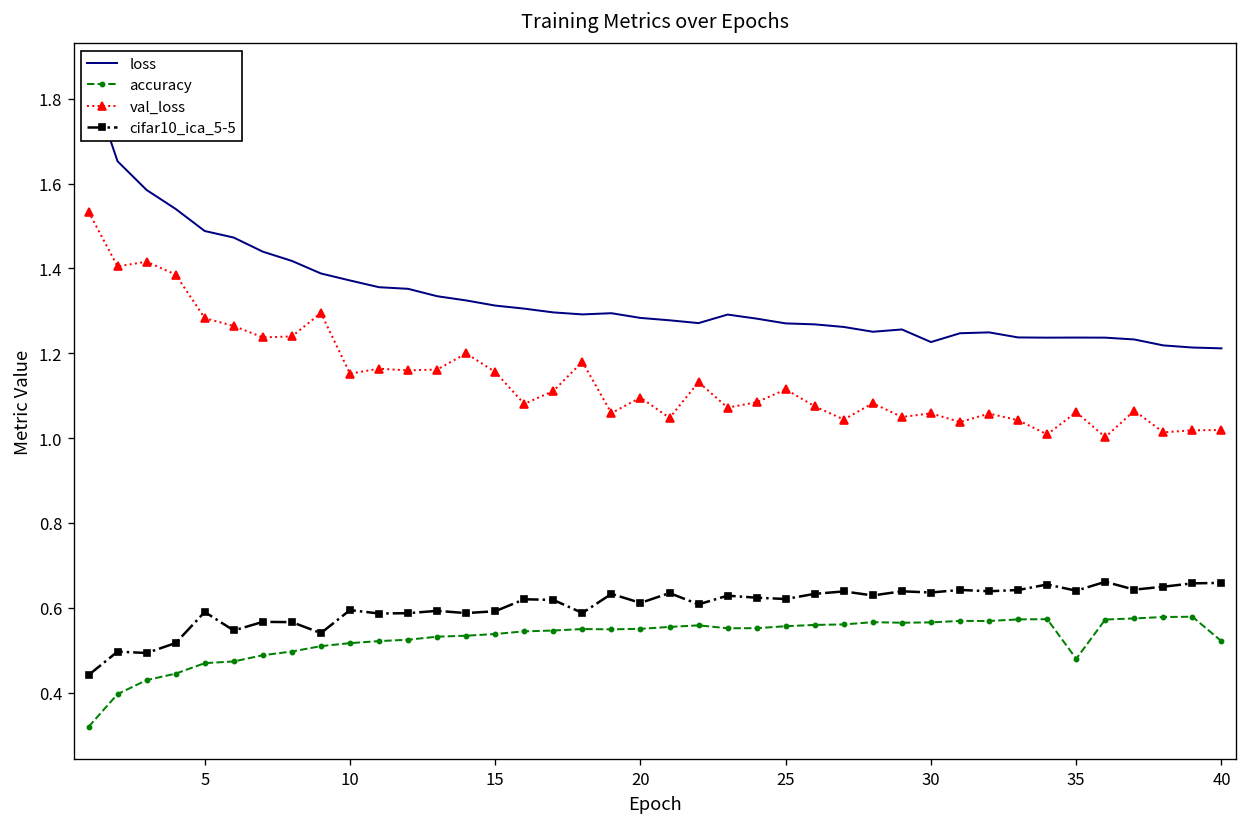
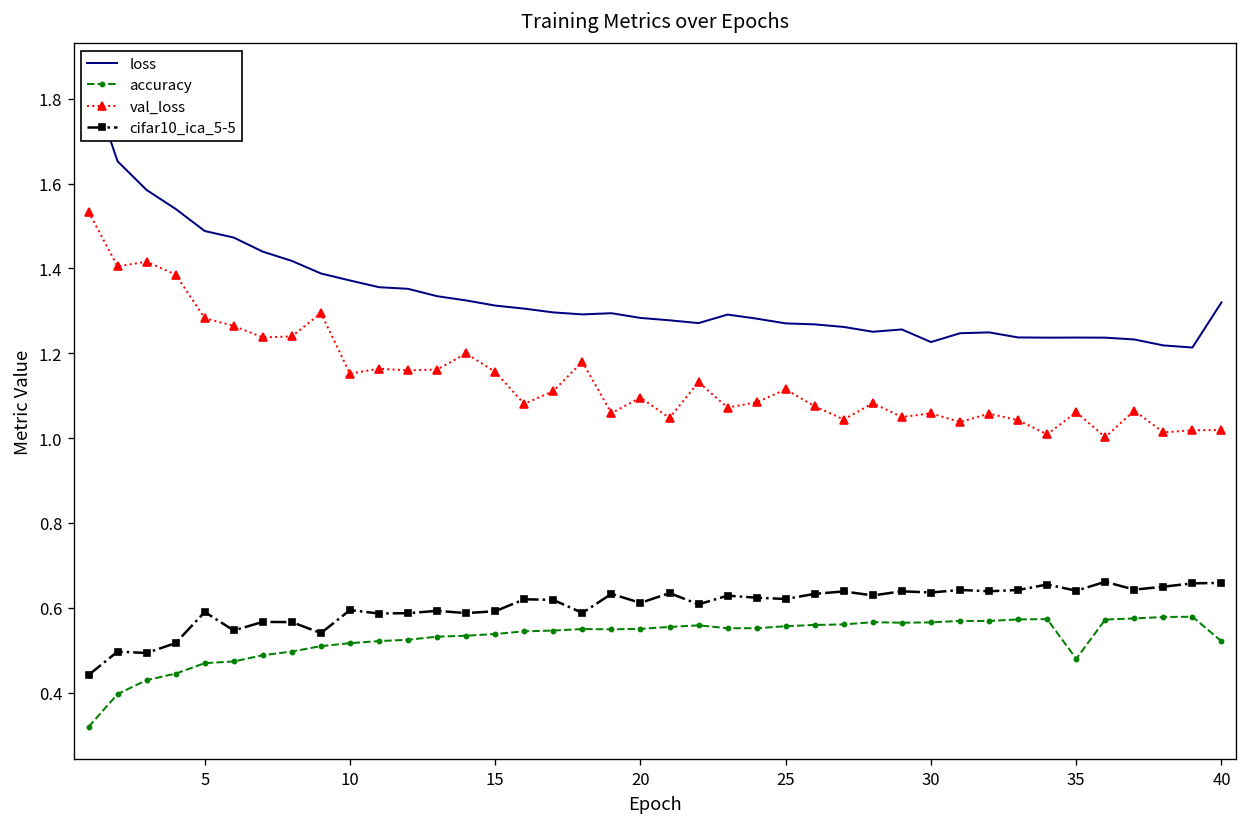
loss, 40: 1.21 -> 1.32
